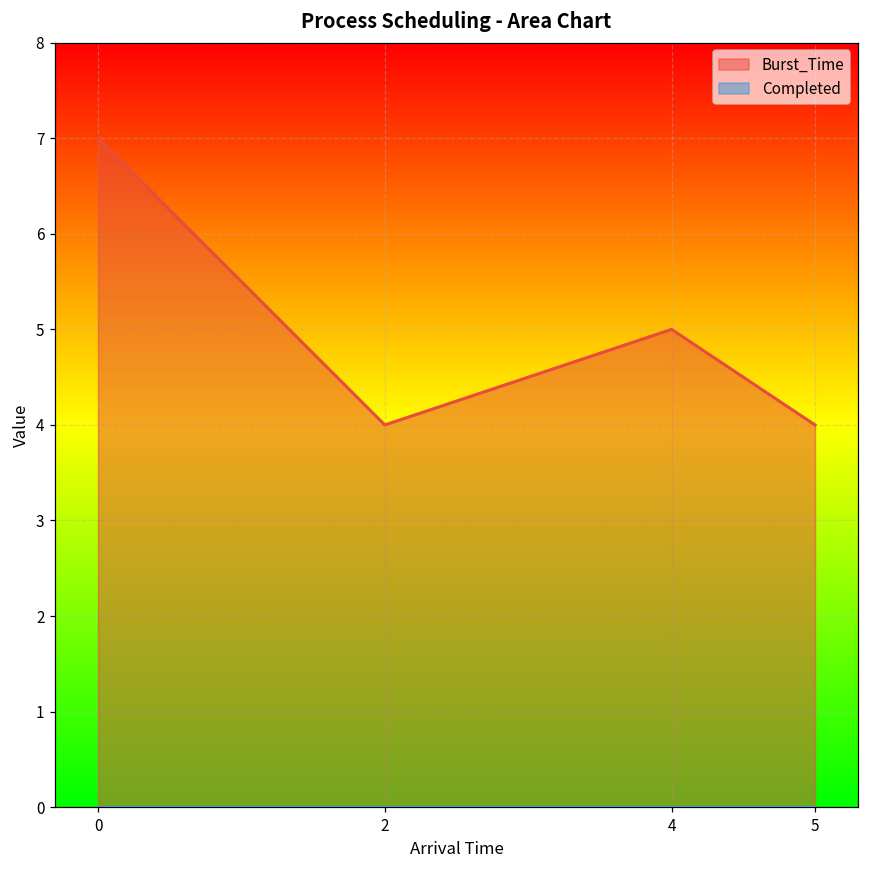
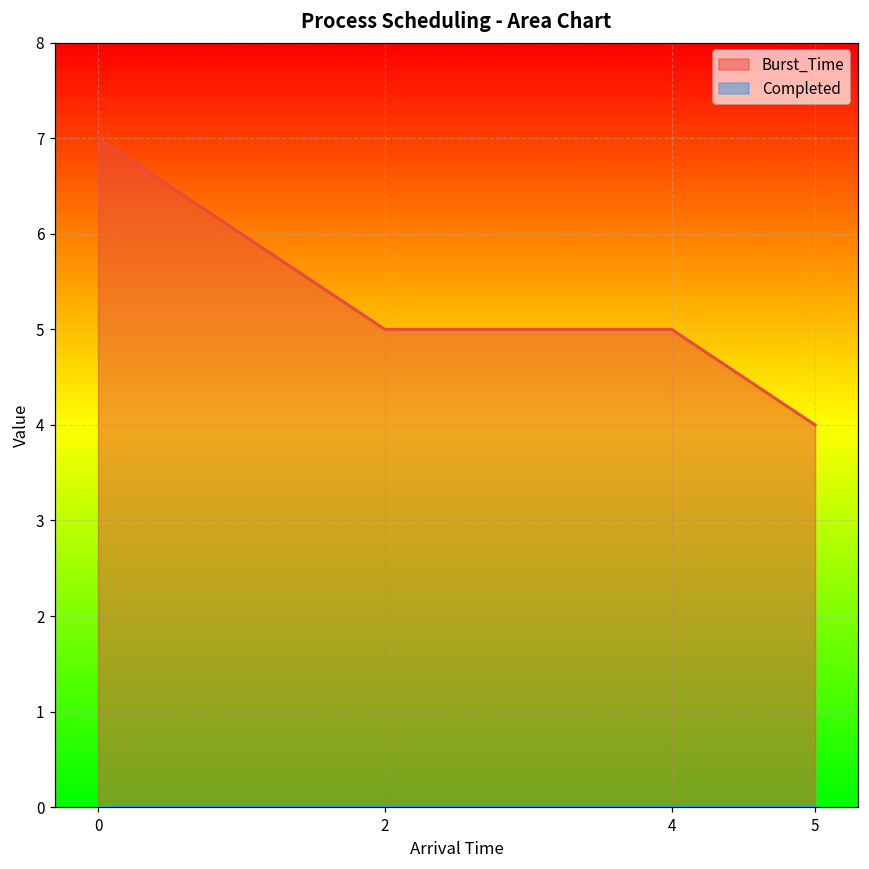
Burst_Time, 2: 4 -> 5
